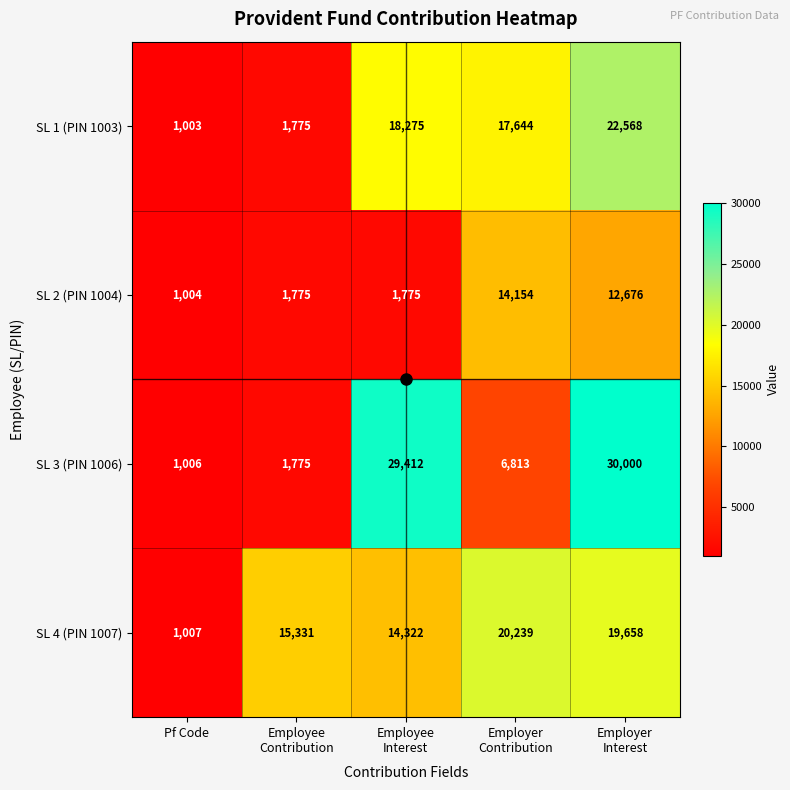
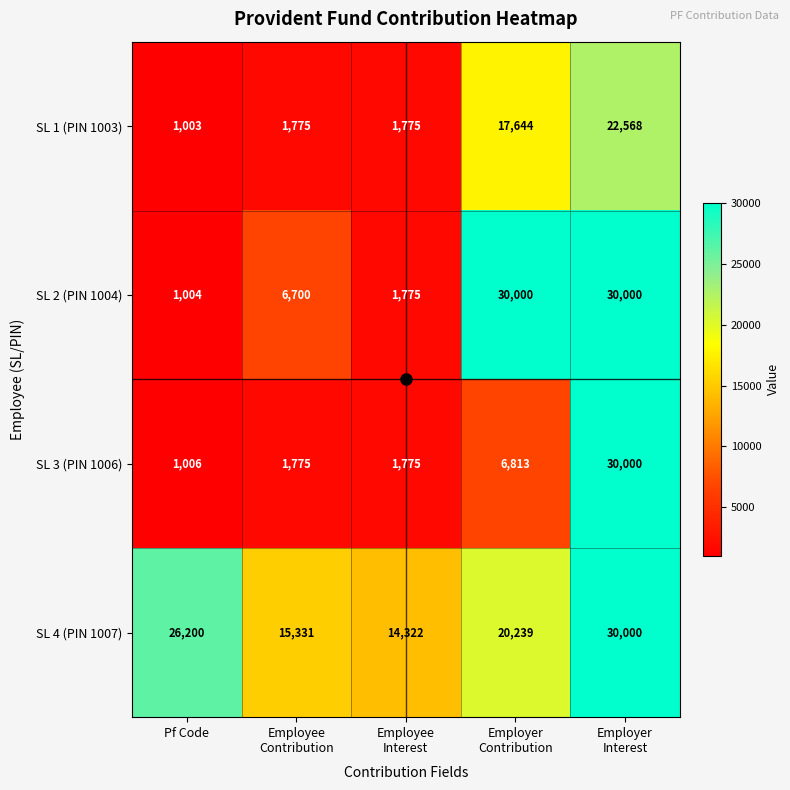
SL 1 (PIN 1003), Employee Interest: 18,275 -> 1,775
SL 2 (PIN 1004), Employee Contribution: 1,775 -> 6,700
SL 2 (PIN 1004), Employer Contribution: 14,154 -> 30,000
SL 2 (PIN 1004), Employer Interest: 12,676 -> 30,000
SL 3 (PIN 1006), Employee Interest: 29,412 -> 1,775
SL 4 (PIN 1007), Pf Code: 1,007 -> 26,200
SL 4 (PIN 1007), Employer Interest: 19,658 -> 30,000
